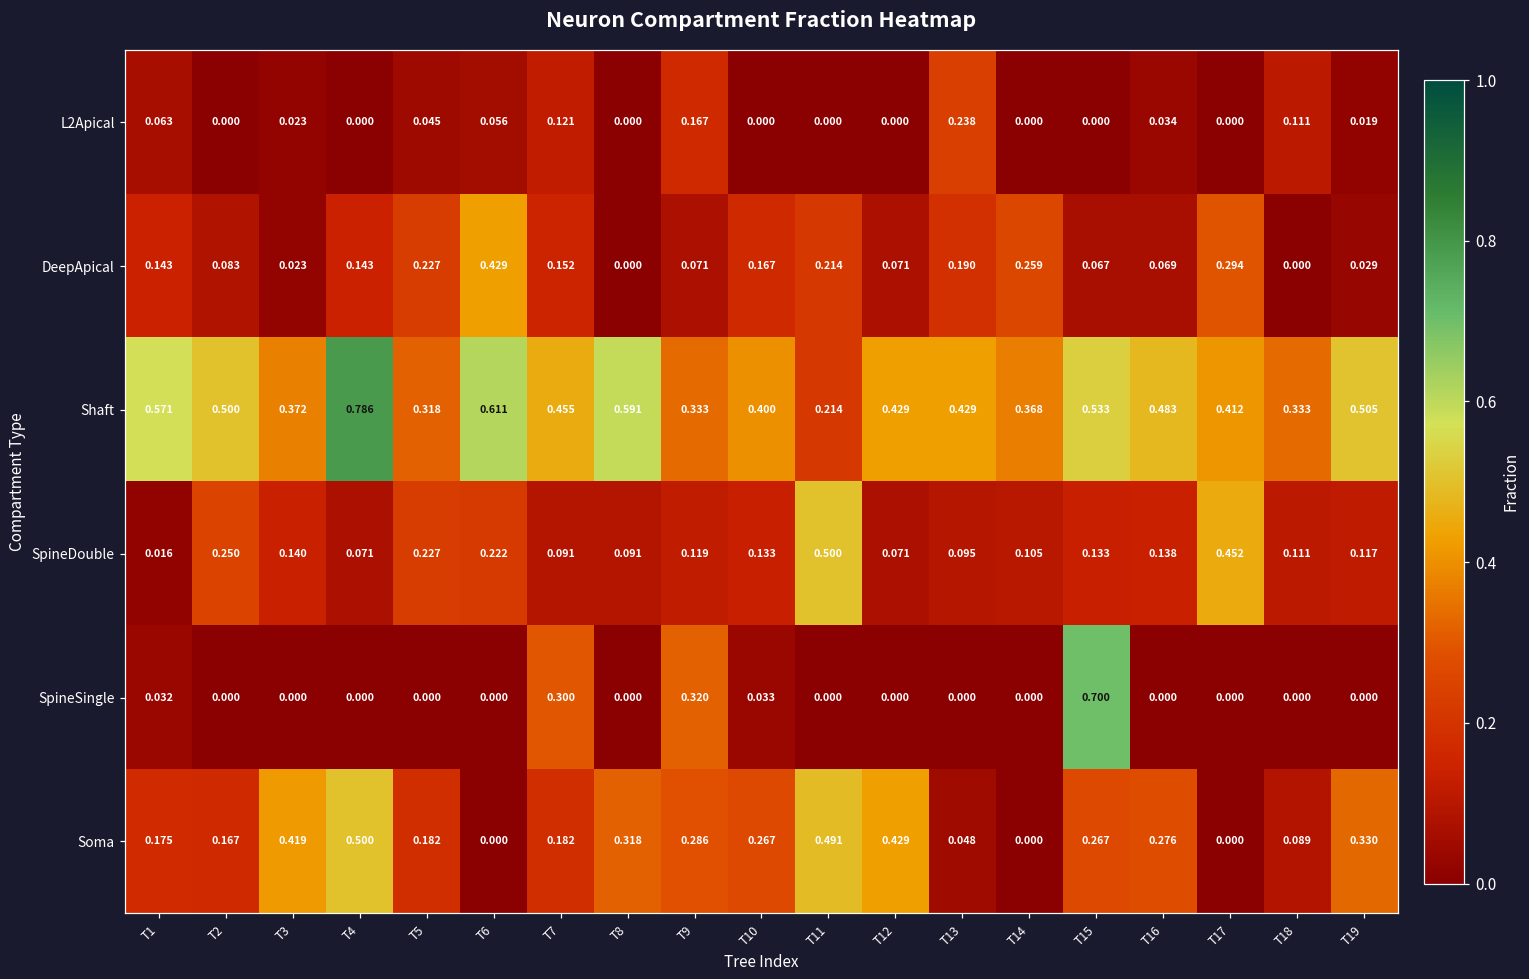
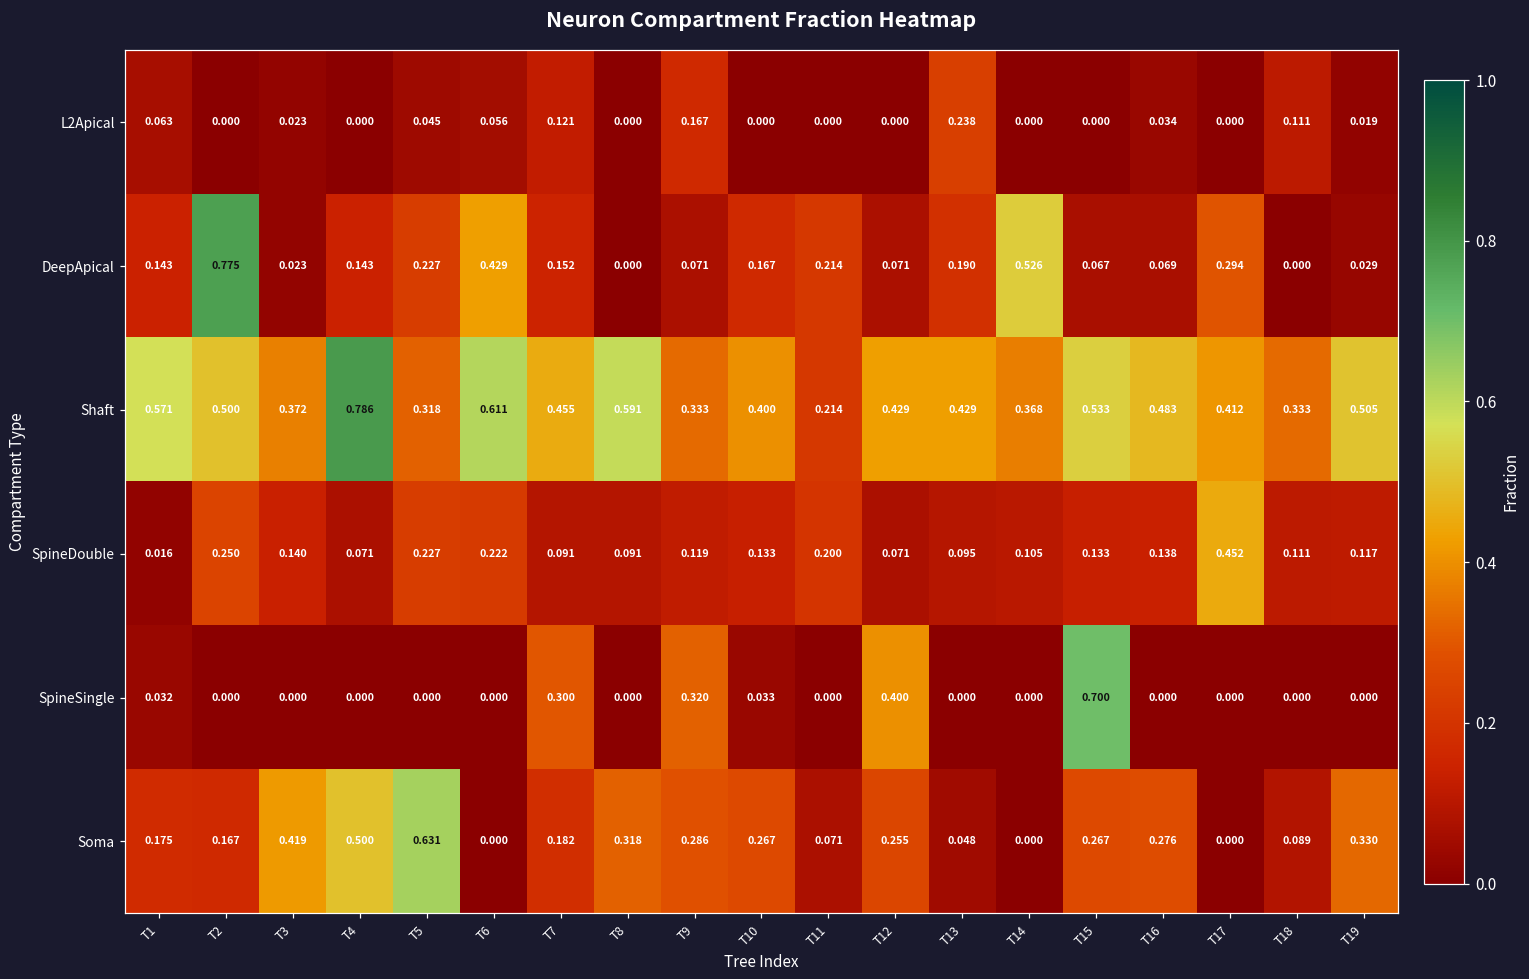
DeepApical, T2: 0.083 -> 0.775
DeepApical, T14: 0.259 -> 0.526
SpineDouble, T11: 0.500 -> 0.200
SpineSingle, T12: 0.000 -> 0.400
Soma, T5: 0.182 -> 0.631
Soma, T11: 0.491 -> 0.071
Soma, T12: 0.429 -> 0.255
